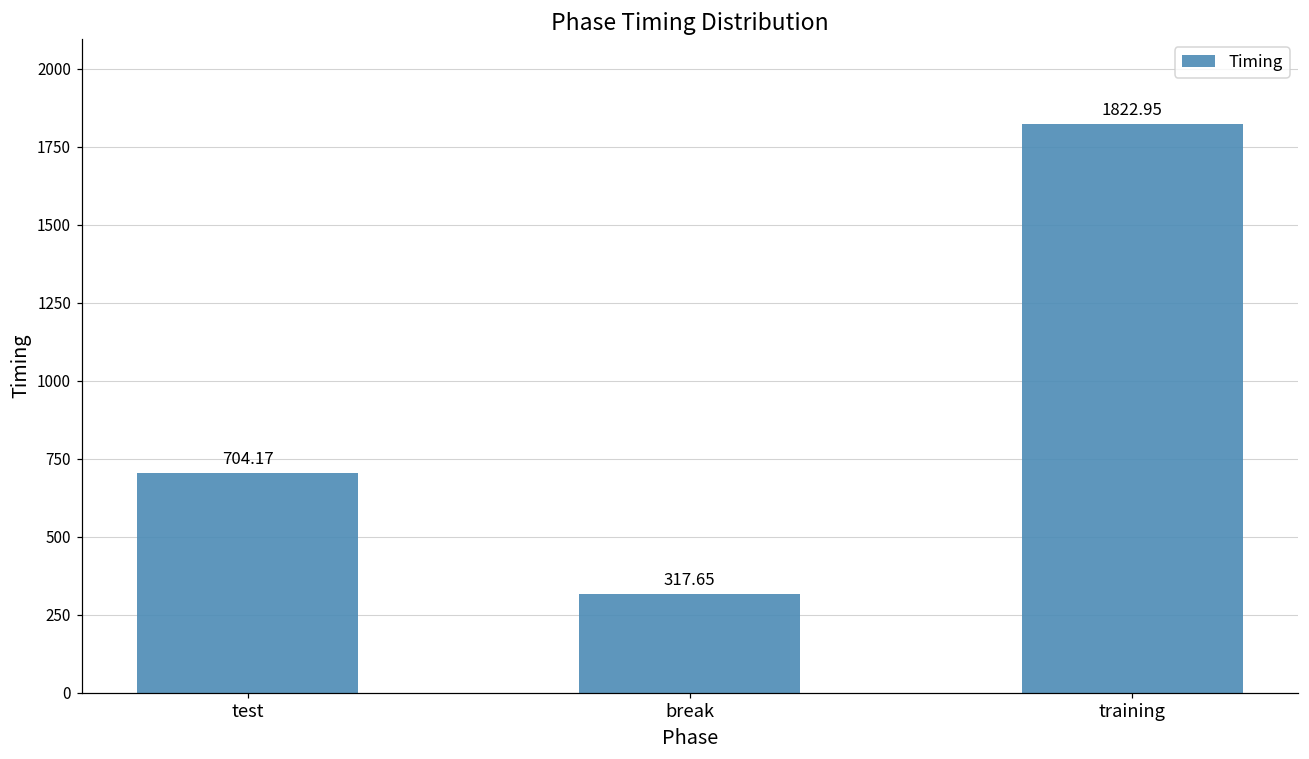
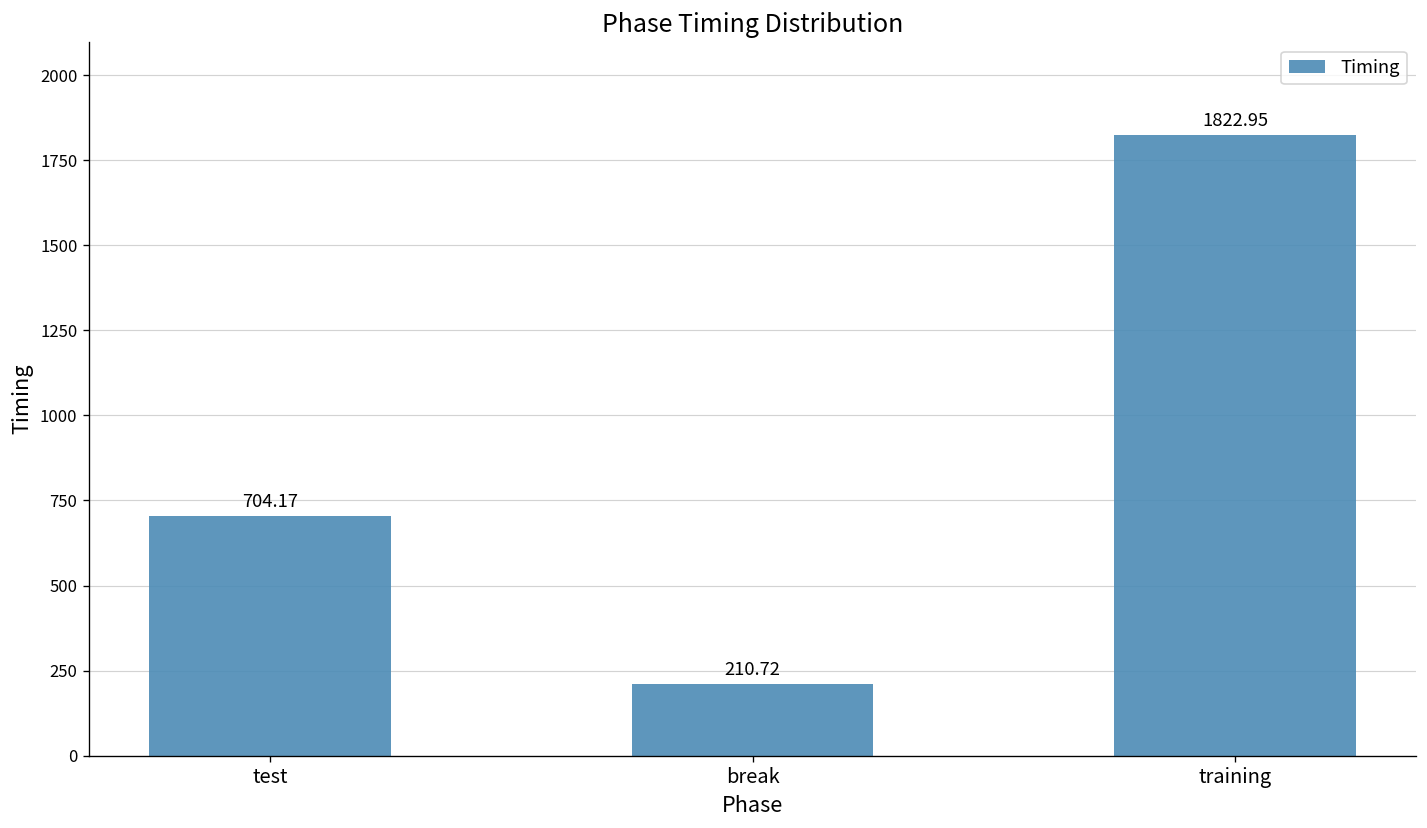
break: 317.65 -> 210.72
